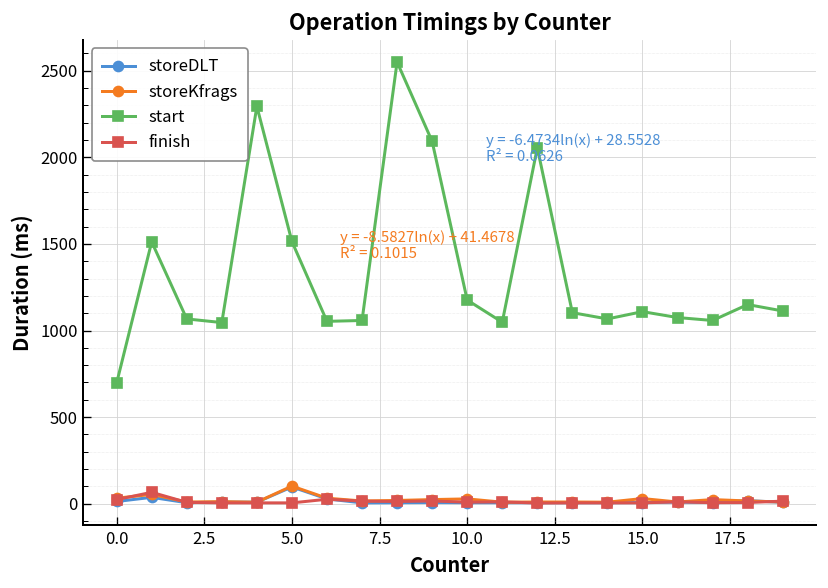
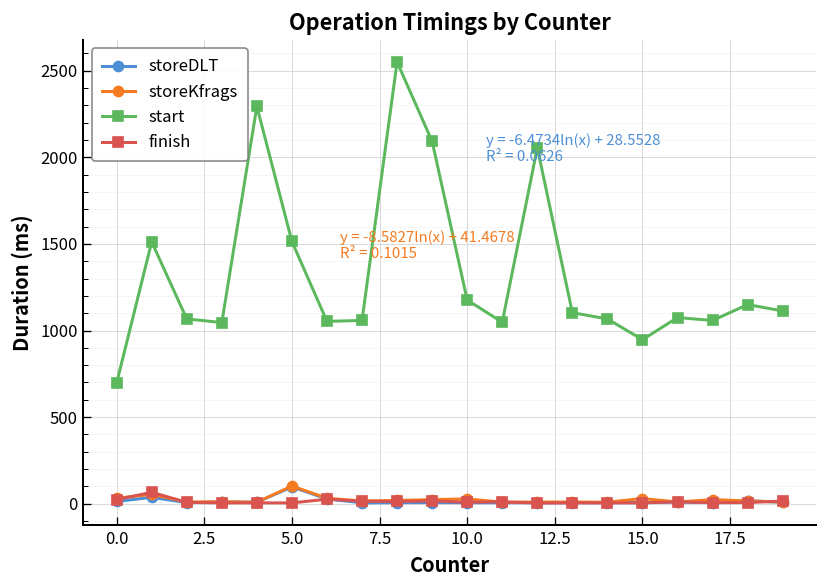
start, 15.0: 1110 -> 950
